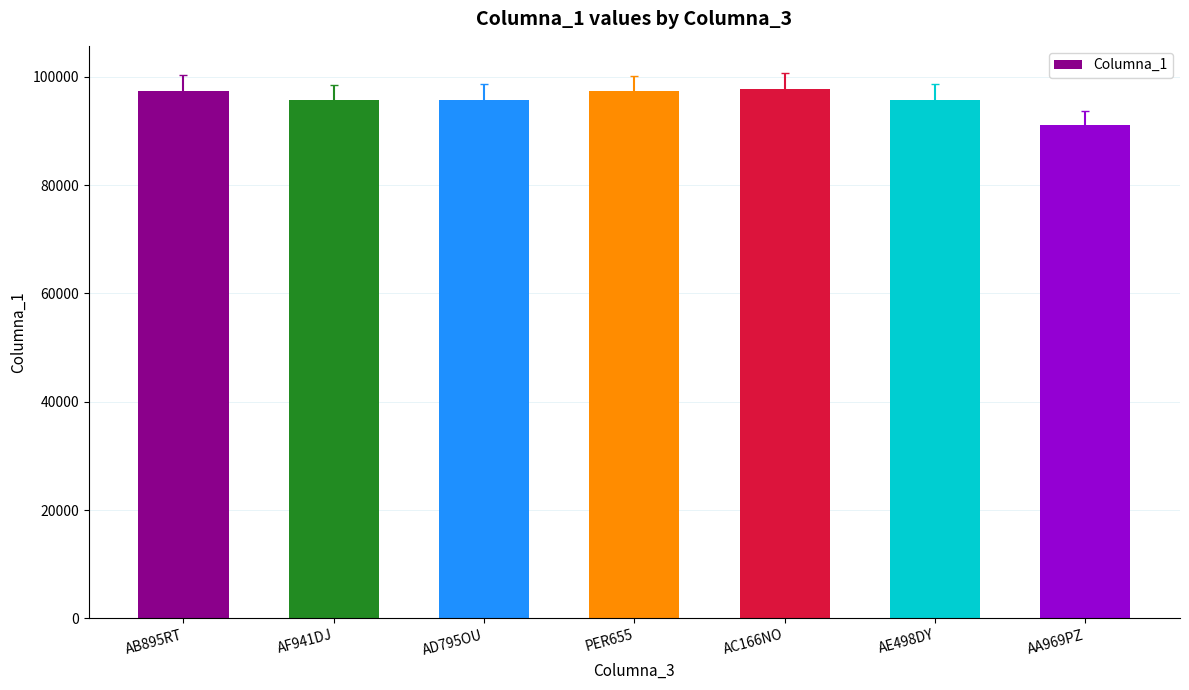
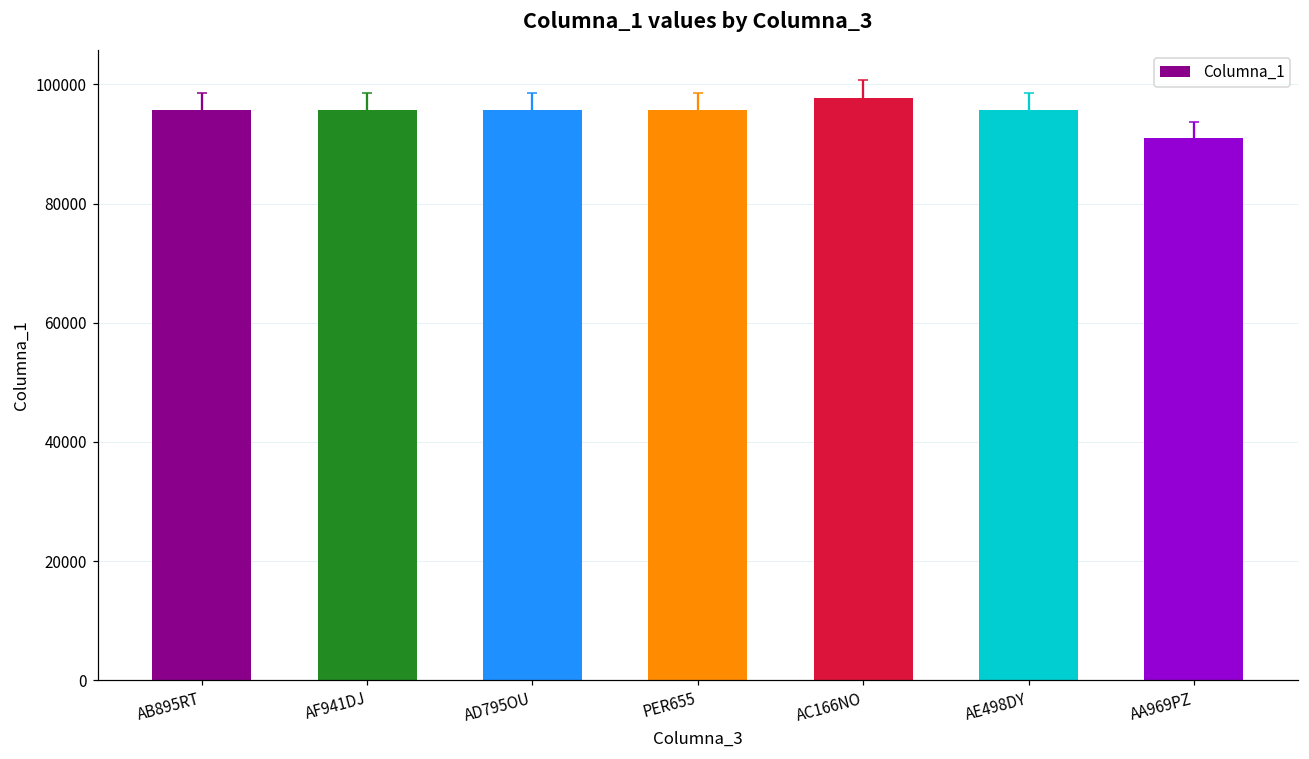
Columna_1, AB895RT: 97000 -> 96000
Columna_1, PER655: 97000 -> 96000
